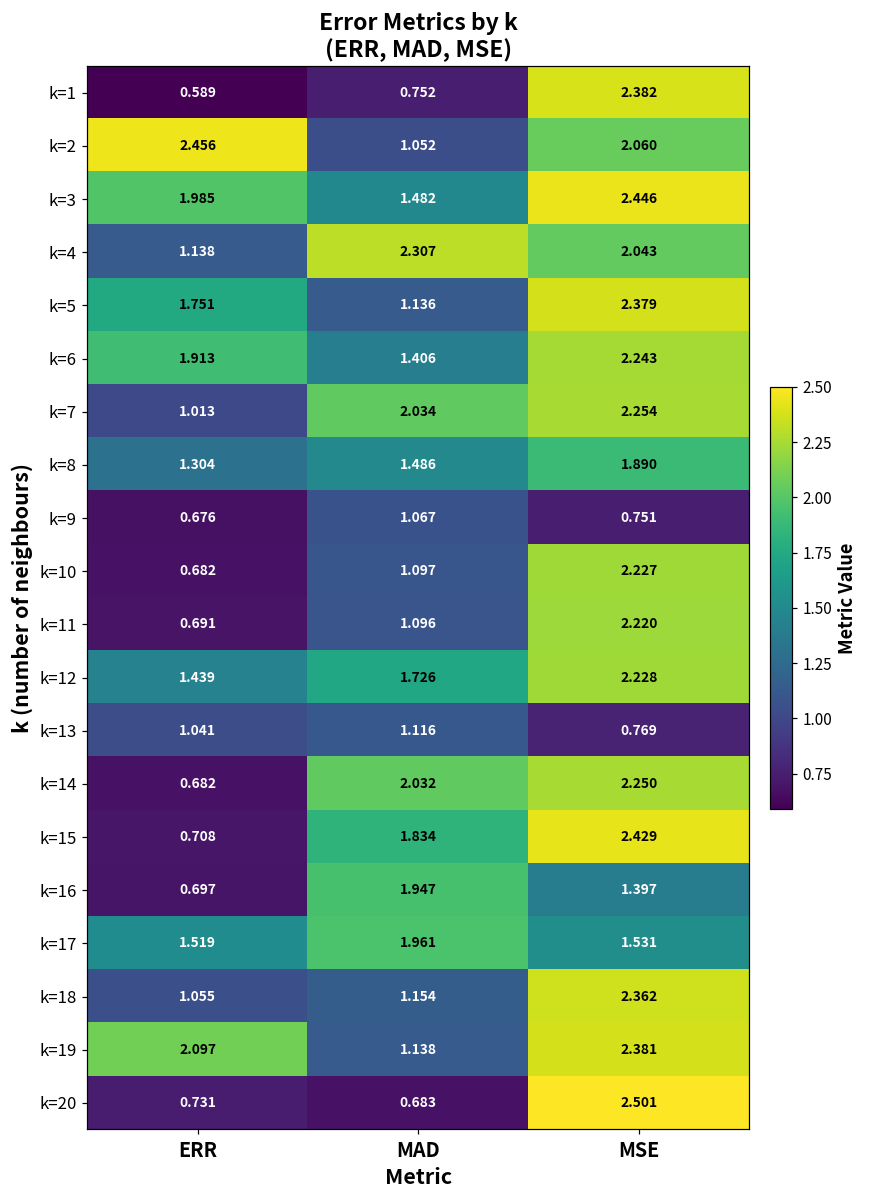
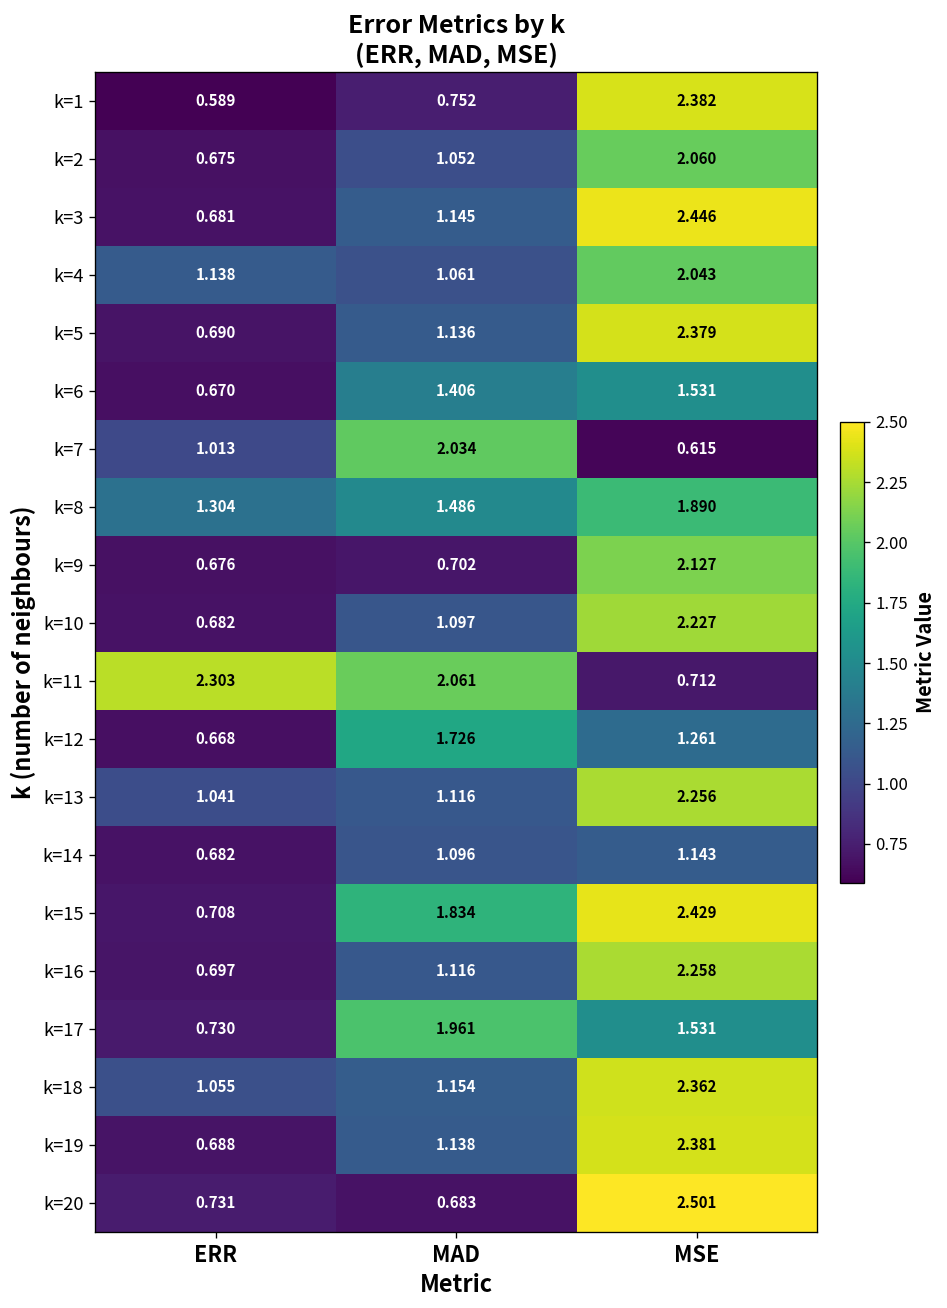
k=2, ERR: 2.456 -> 0.675
k=3, ERR: 1.985 -> 0.681
k=3, MAD: 1.482 -> 1.145
k=4, MAD: 2.307 -> 1.061
k=5, ERR: 1.751 -> 0.690
k=6, ERR: 1.913 -> 0.670
k=6, MSE: 2.243 -> 1.531
k=7, MSE: 2.254 -> 0.615
k=9, MAD: 1.067 -> 0.702
k=9, MSE: 0.751 -> 2.127
k=11, ERR: 0.691 -> 2.303
k=11, MAD: 1.096 -> 2.061
k=11, MSE: 2.220 -> 0.712
k=12, ERR: 1.439 -> 0.668
k=12, MSE: 2.228 -> 1.261
k=13, MSE: 0.769 -> 2.256
k=14, MAD: 2.032 -> 1.096
k=14, MSE: 2.250 -> 1.143
k=16, MAD: 1.947 -> 1.116
k=16, MSE: 1.397 -> 2.258
k=17, ERR: 1.519 -> 0.730
k=19, ERR: 2.097 -> 0.688
